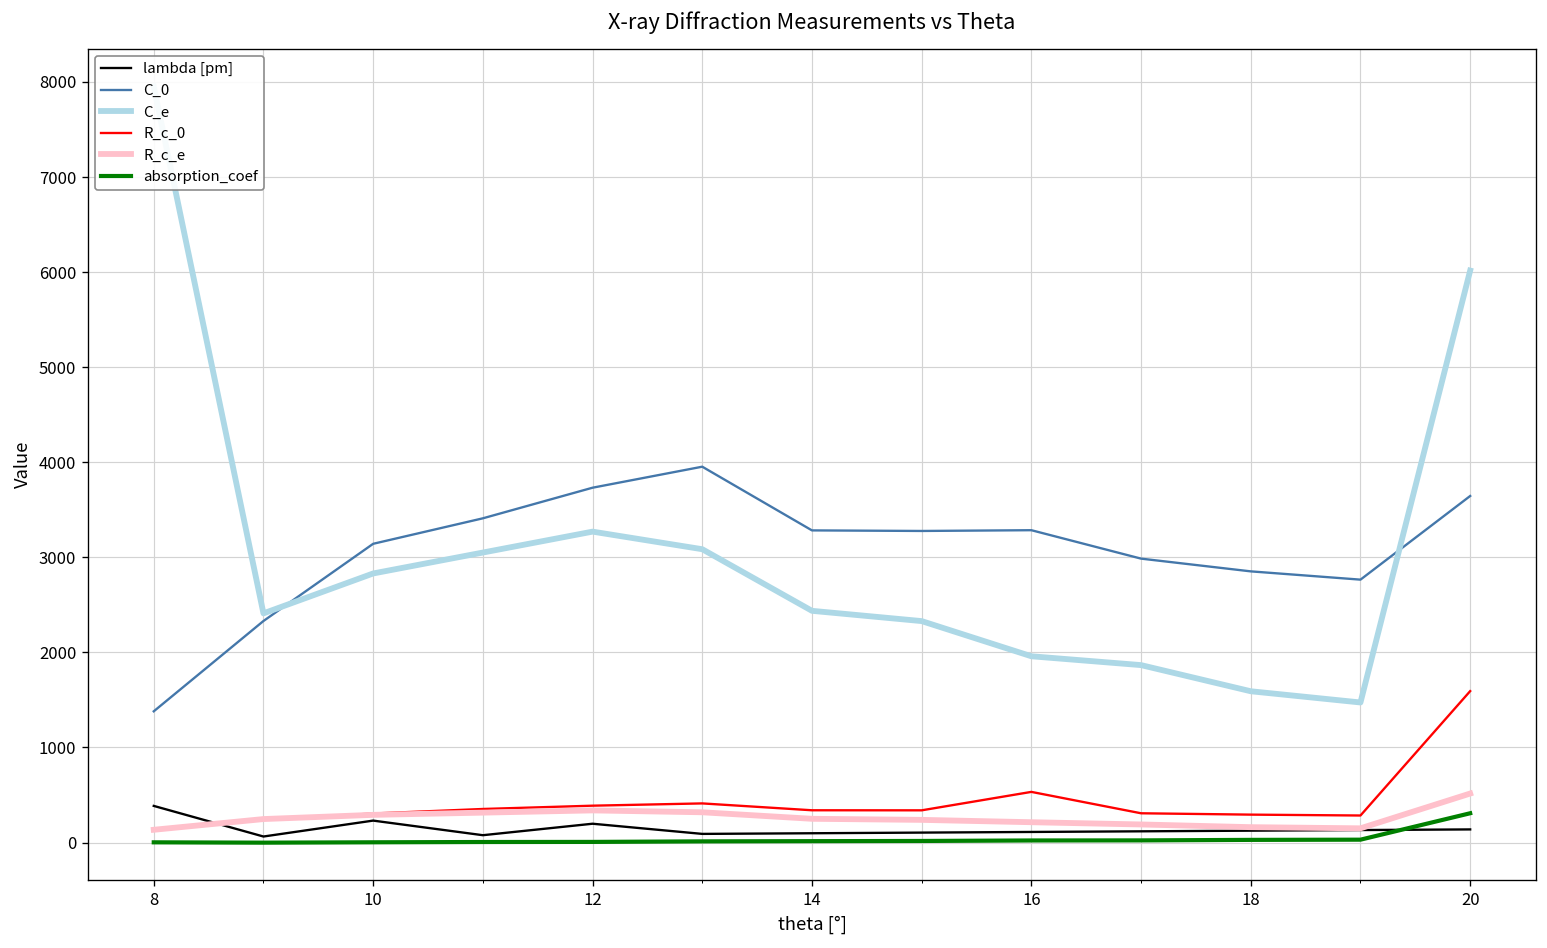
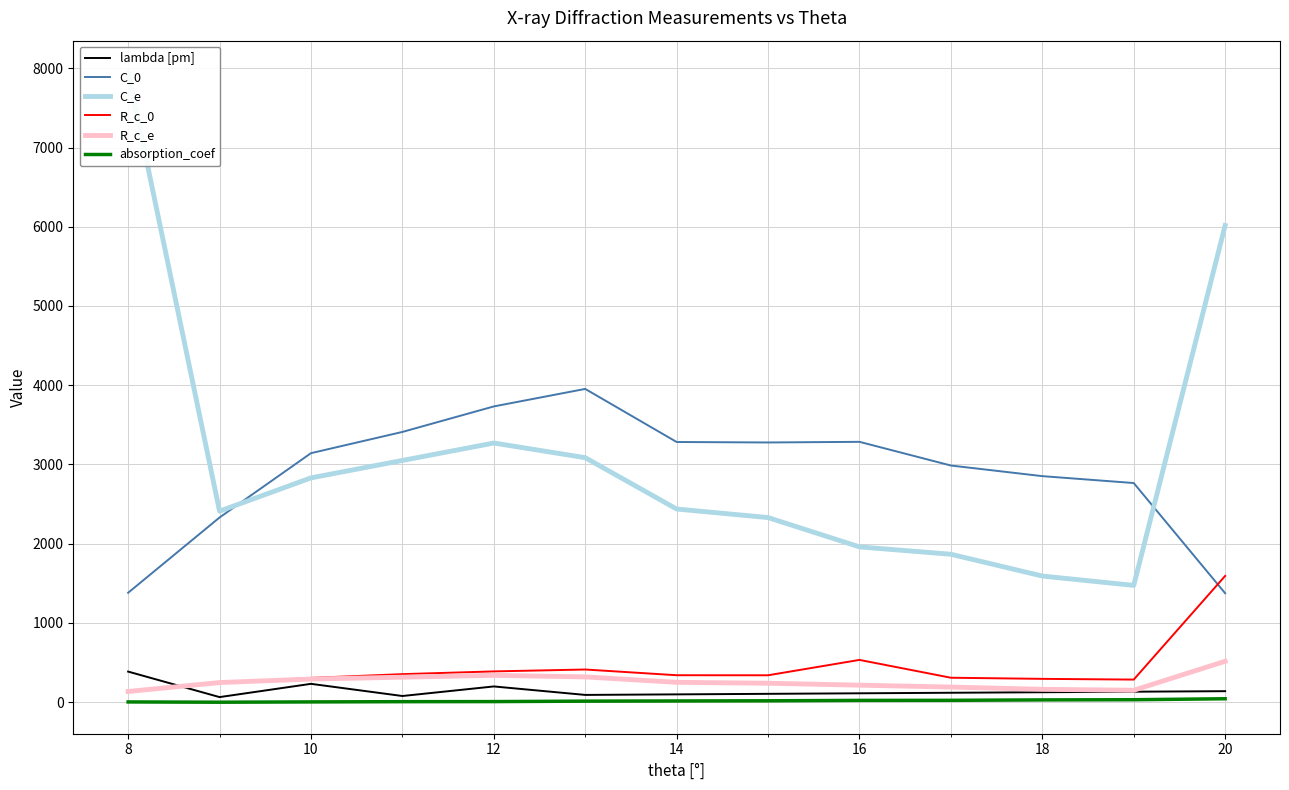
C_0, 20: 3600 -> 1400
absorption_coef, 20: 300 -> 0
